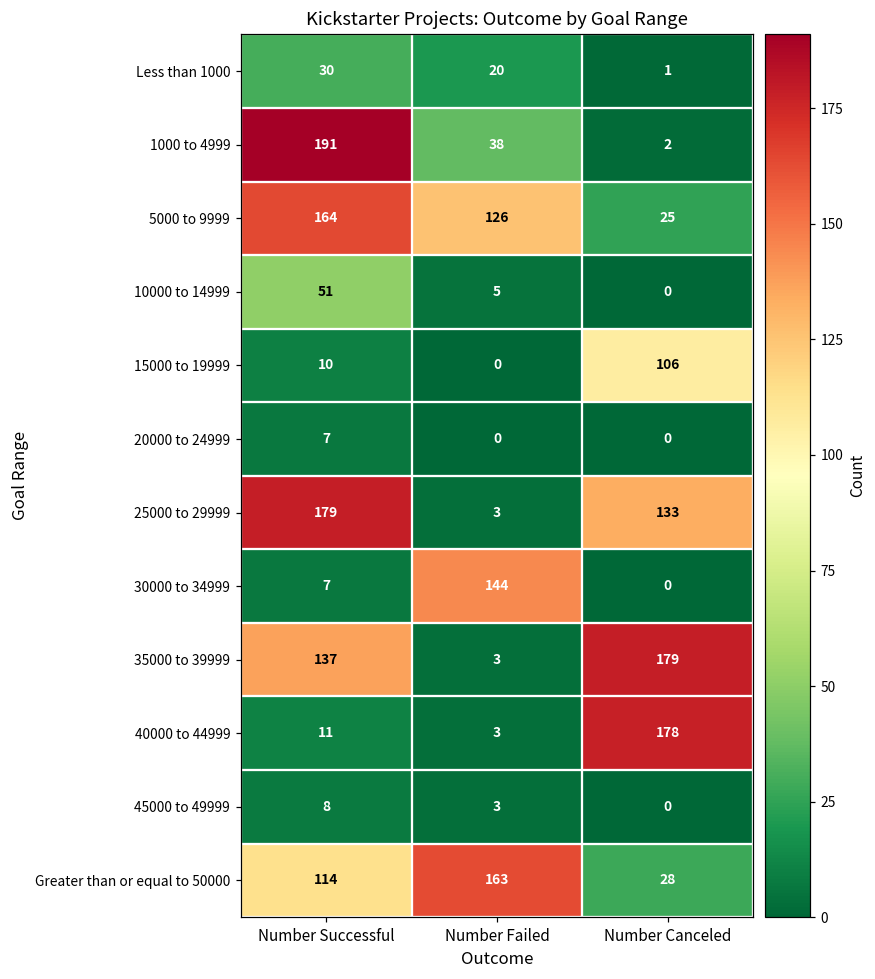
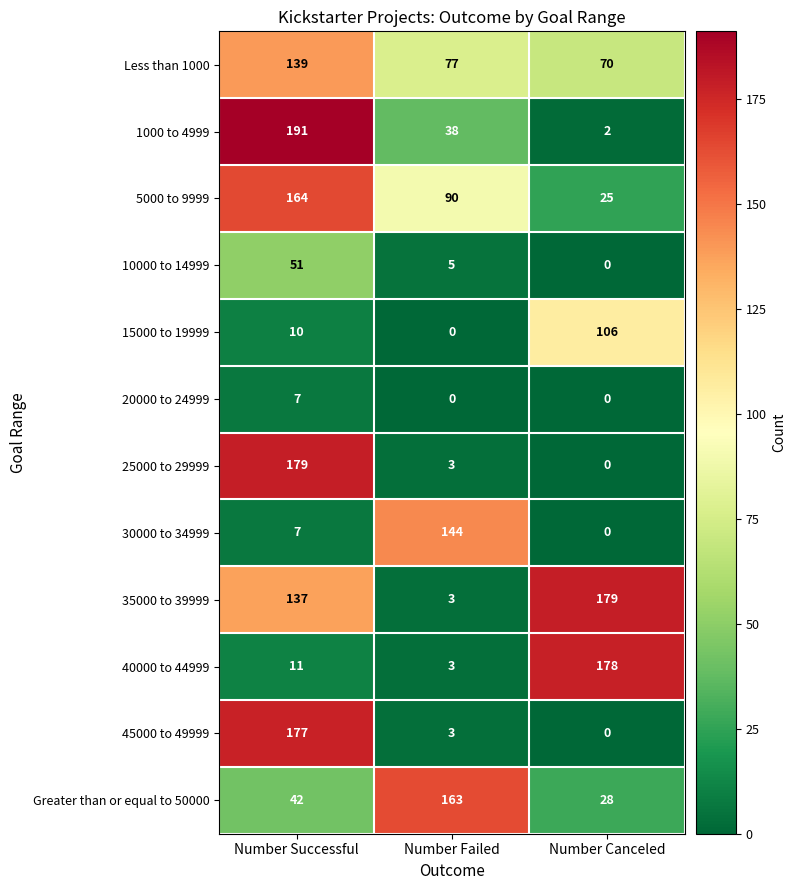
Less than 1000, Number Successful: 30 -> 139
Less than 1000, Number Failed: 20 -> 77
Less than 1000, Number Canceled: 1 -> 70
5000 to 9999, Number Failed: 126 -> 90
25000 to 29999, Number Canceled: 133 -> 0
45000 to 49999, Number Successful: 8 -> 177
Greater than or equal to 50000, Number Successful: 114 -> 42
